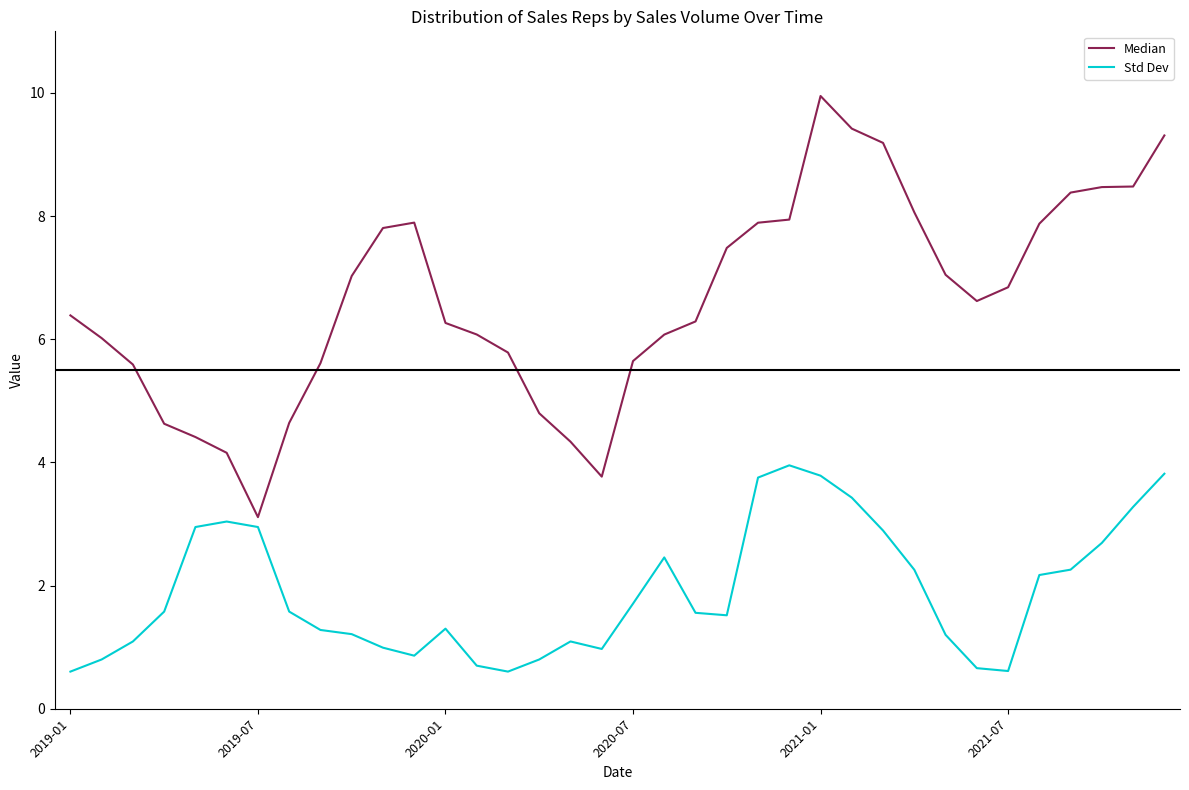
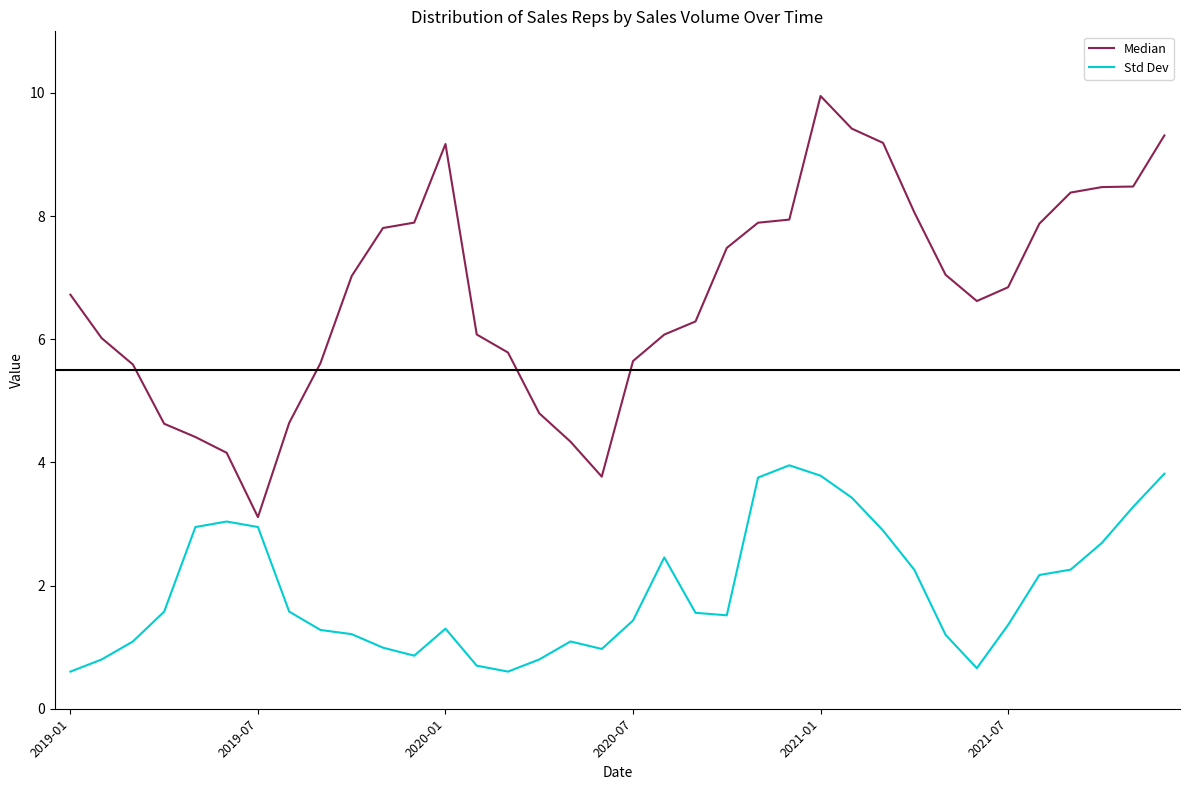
Median, 2019-01: 6.4 -> 6.7
Median, 2020-01: 6.3 -> 9.2
Std Dev, 2020-07: 1.7 -> 1.4
Std Dev, 2021-07: 0.6 -> 1.4
